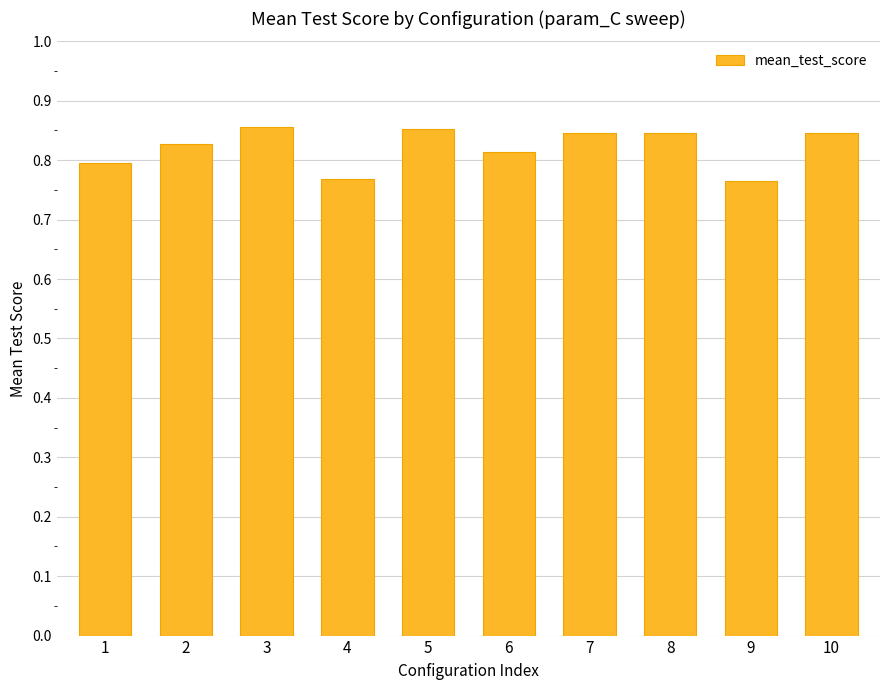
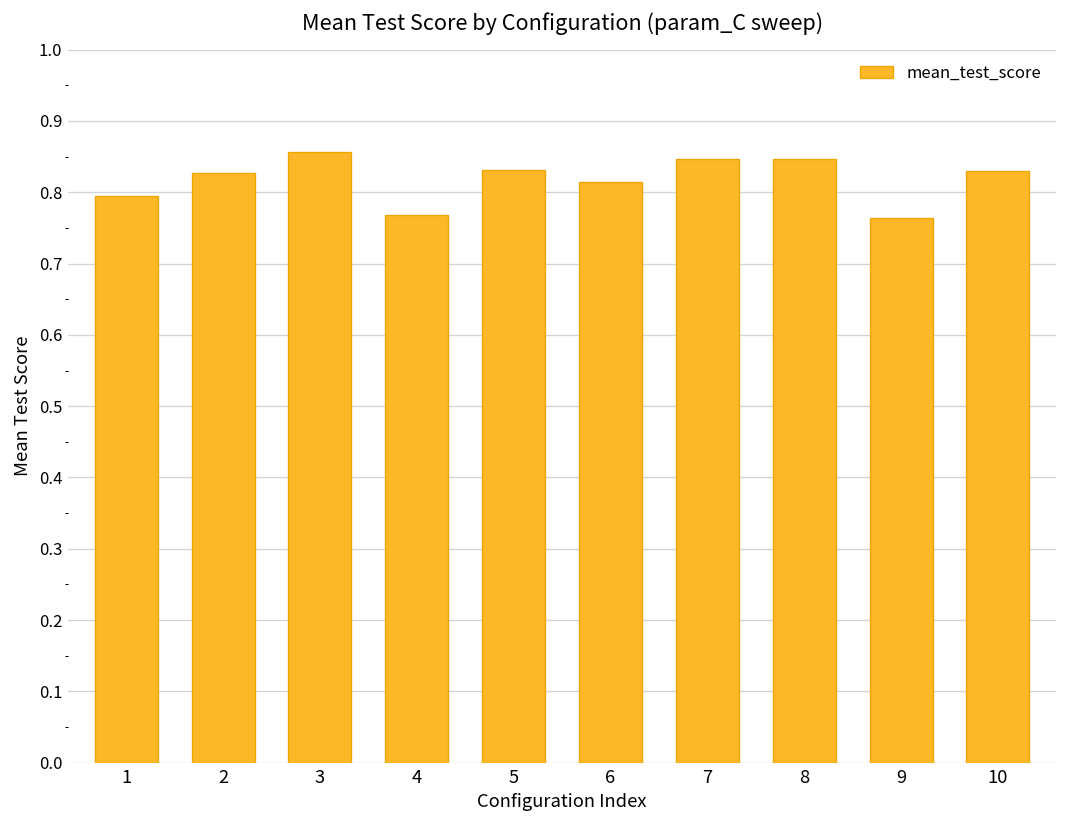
5: 0.85 -> 0.83
10: 0.85 -> 0.83
